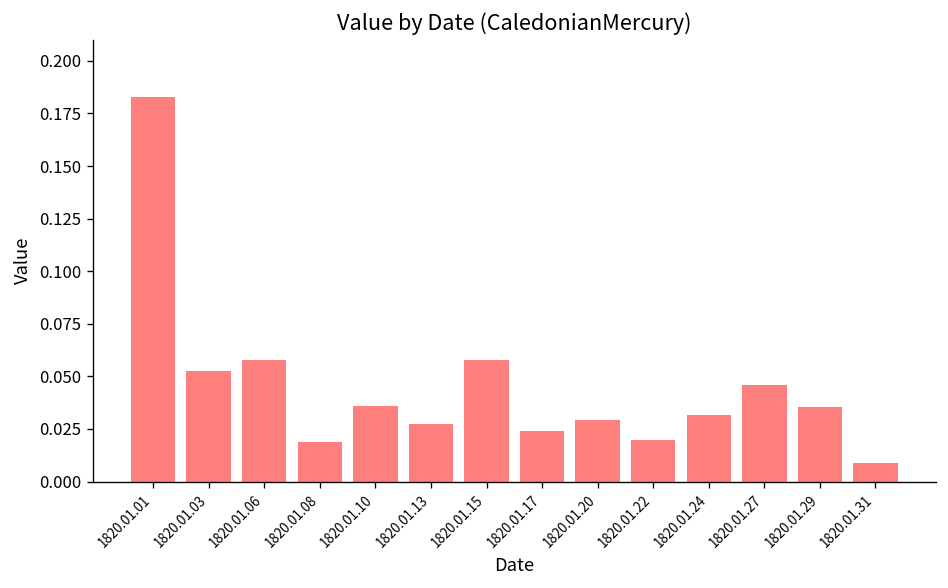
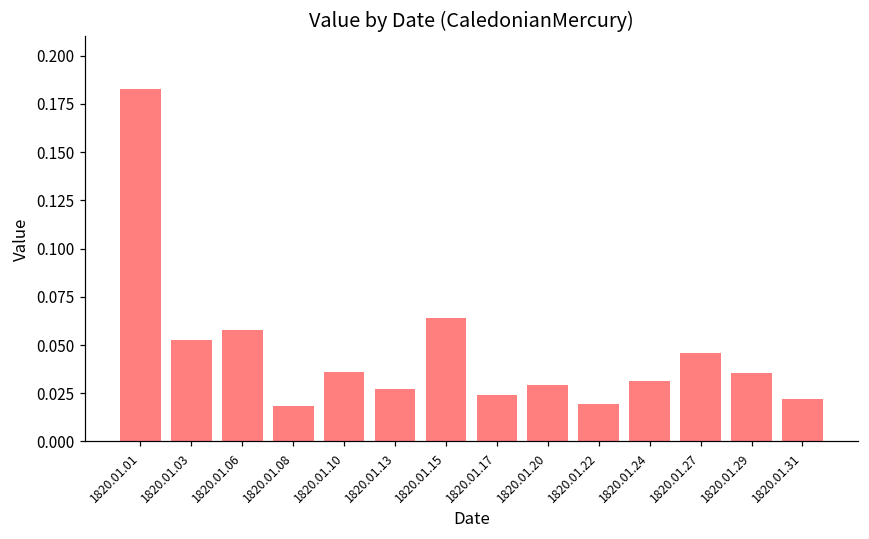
1820.01.15: 0.058 -> 0.064
1820.01.31: 0.009 -> 0.022
